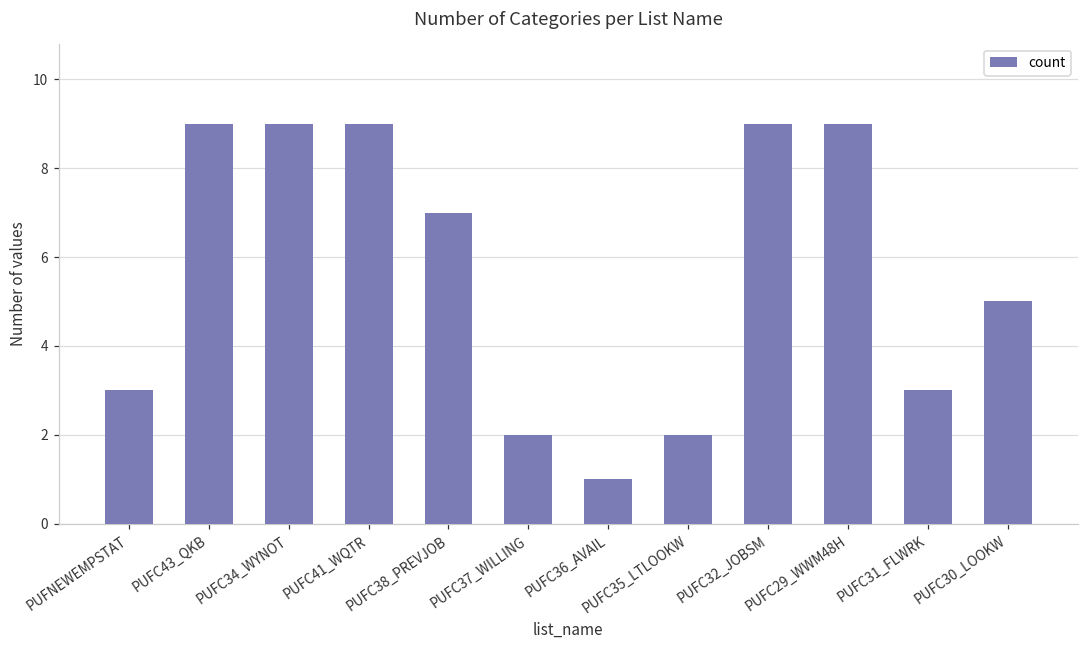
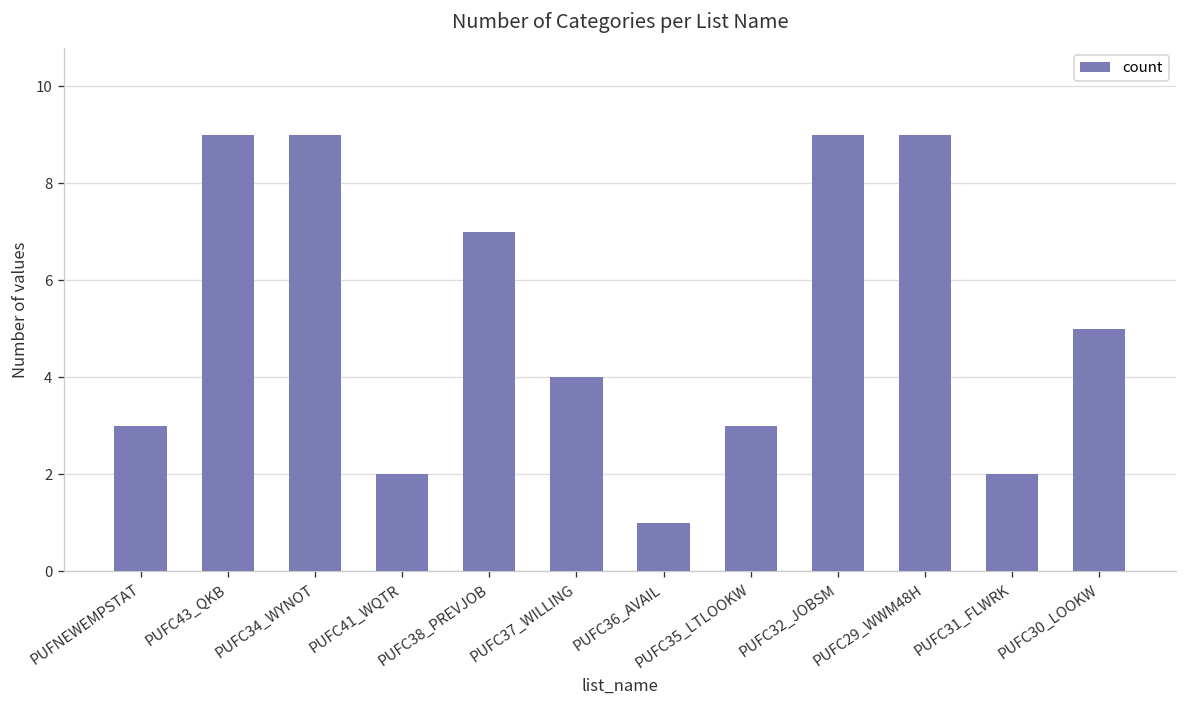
PUFC41_WQTR: 9 -> 2
PUFC37_WILLING: 2 -> 4
PUFC35_LTLOOKW: 2 -> 3
PUFC31_FLWRK: 3 -> 2
